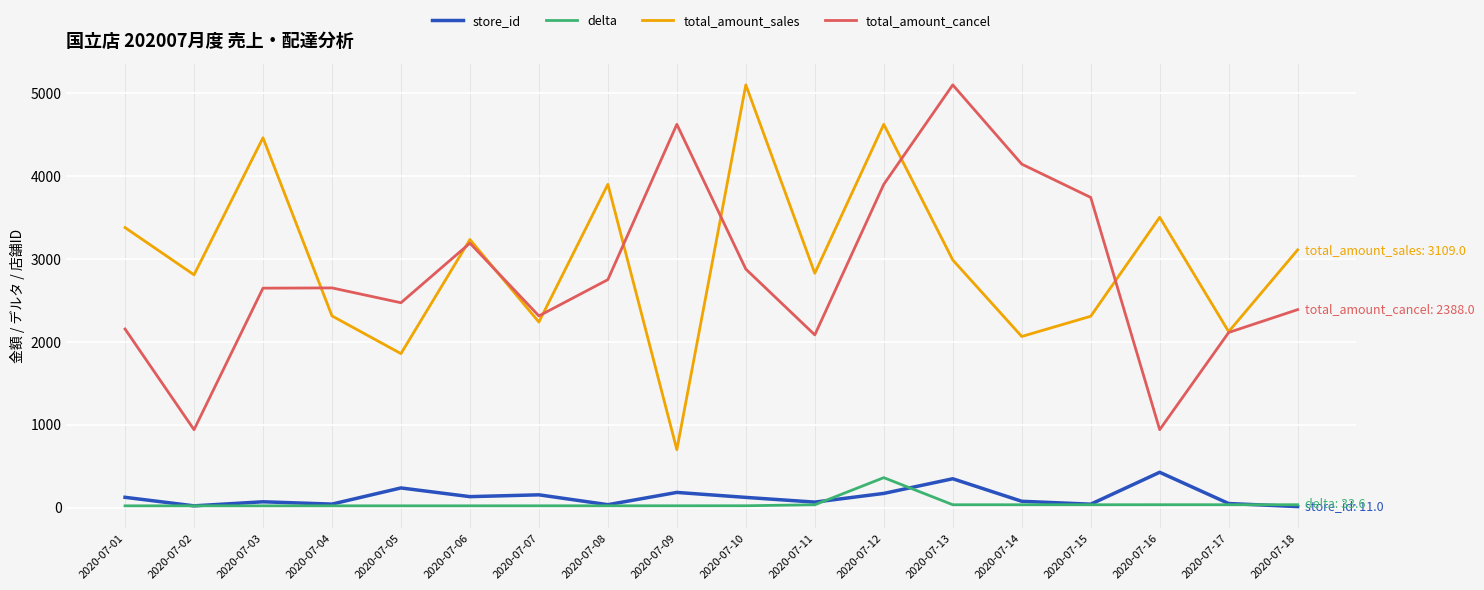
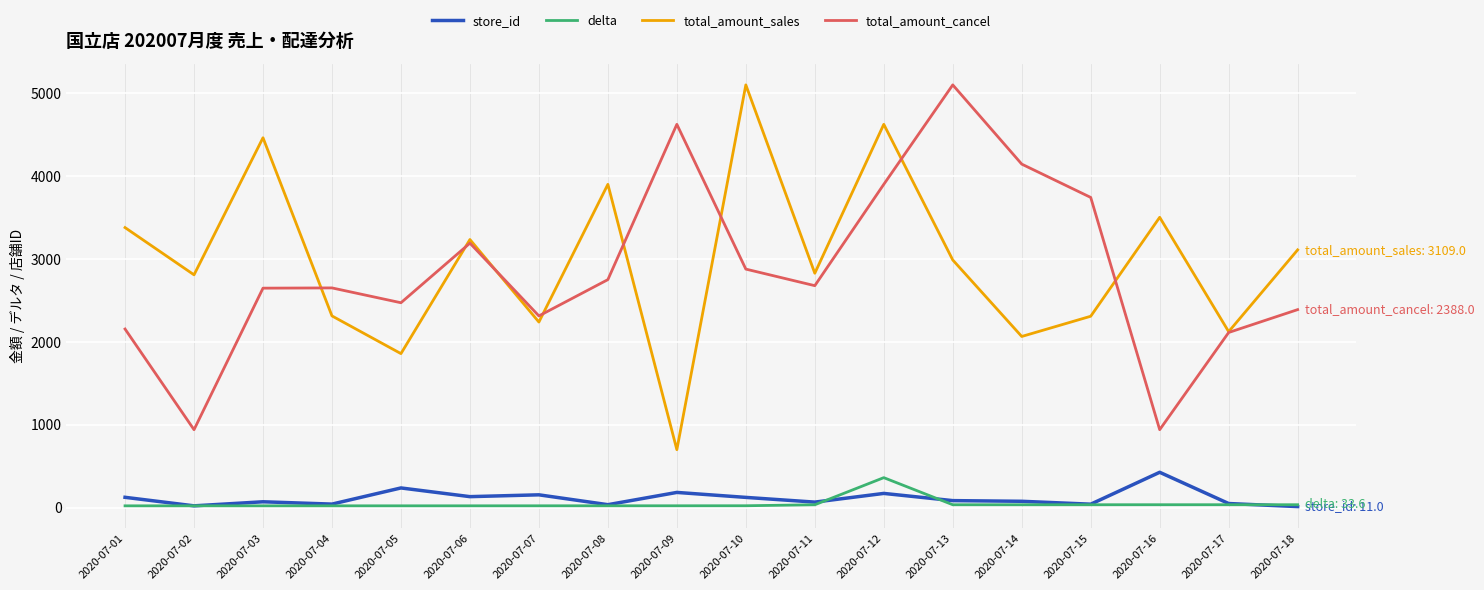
total_amount_cancel, 2020-07-11: 2100 -> 2700
store_id, 2020-07-13: 300 -> 100
